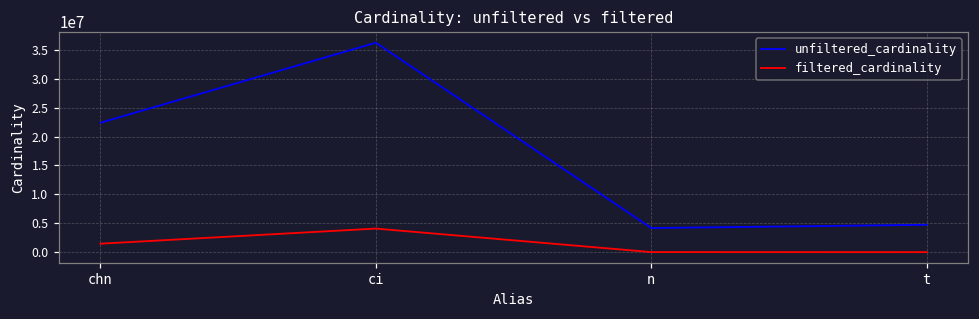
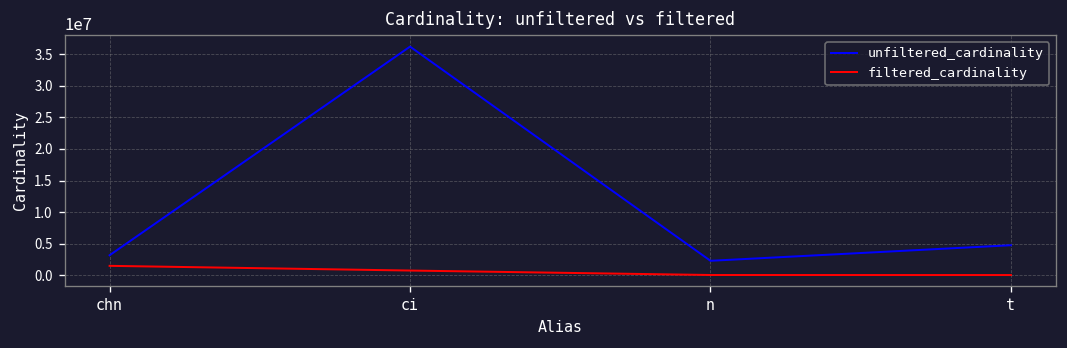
unfiltered_cardinality, chn: 22000000 -> 3000000
filtered_cardinality, ci: 4000000 -> 1000000
unfiltered_cardinality, n: 4000000 -> 2000000
